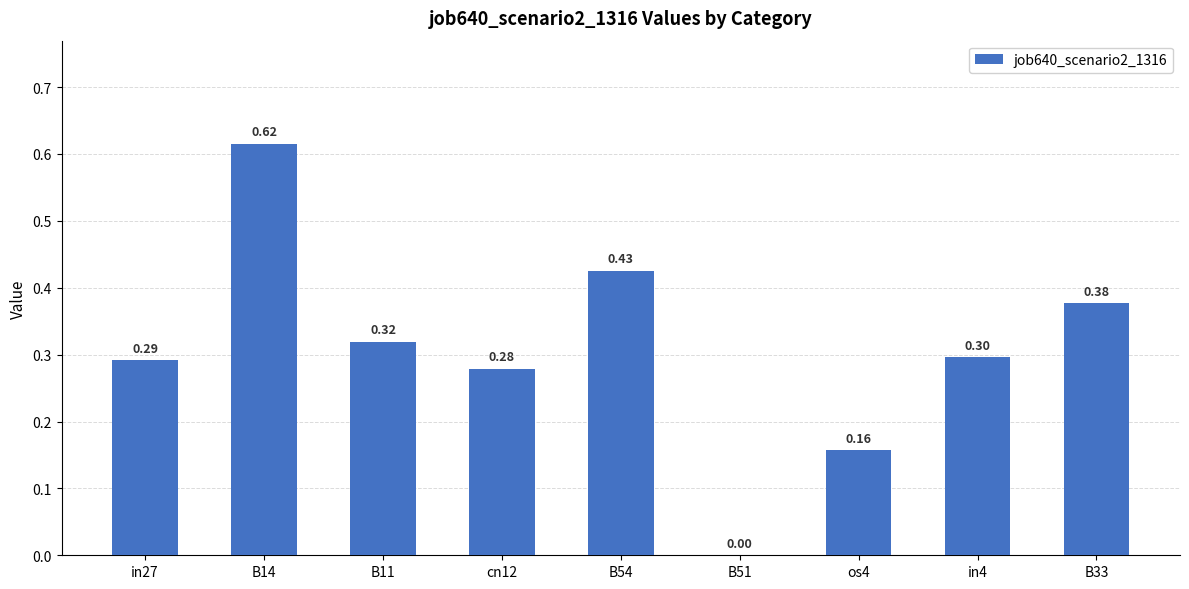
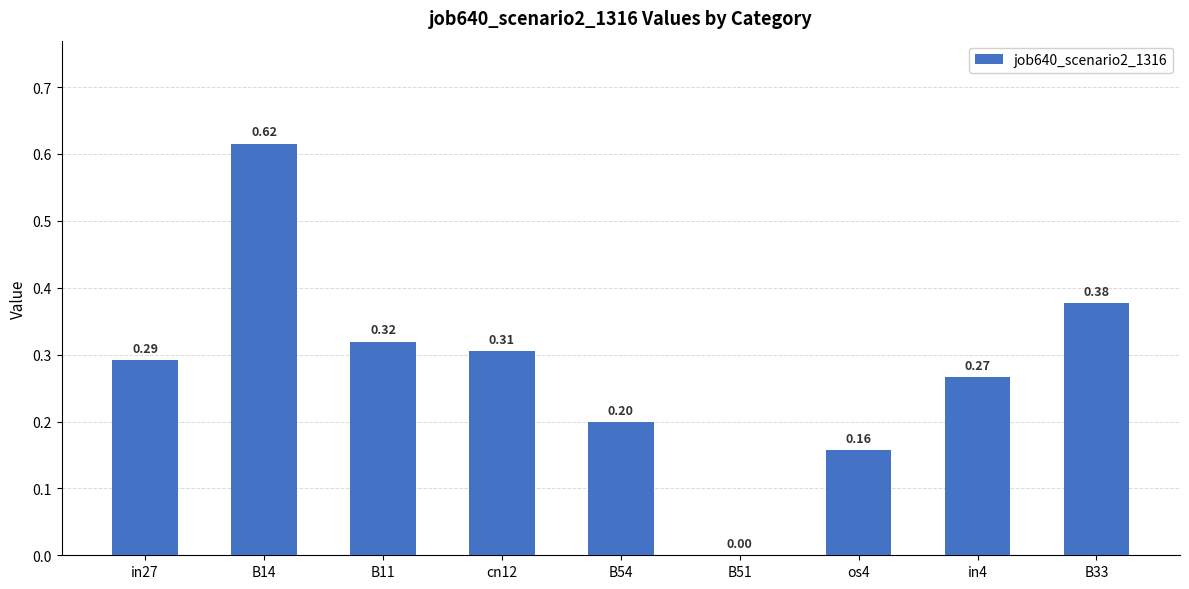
cn12: 0.28 -> 0.31
B54: 0.43 -> 0.20
in4: 0.30 -> 0.27
